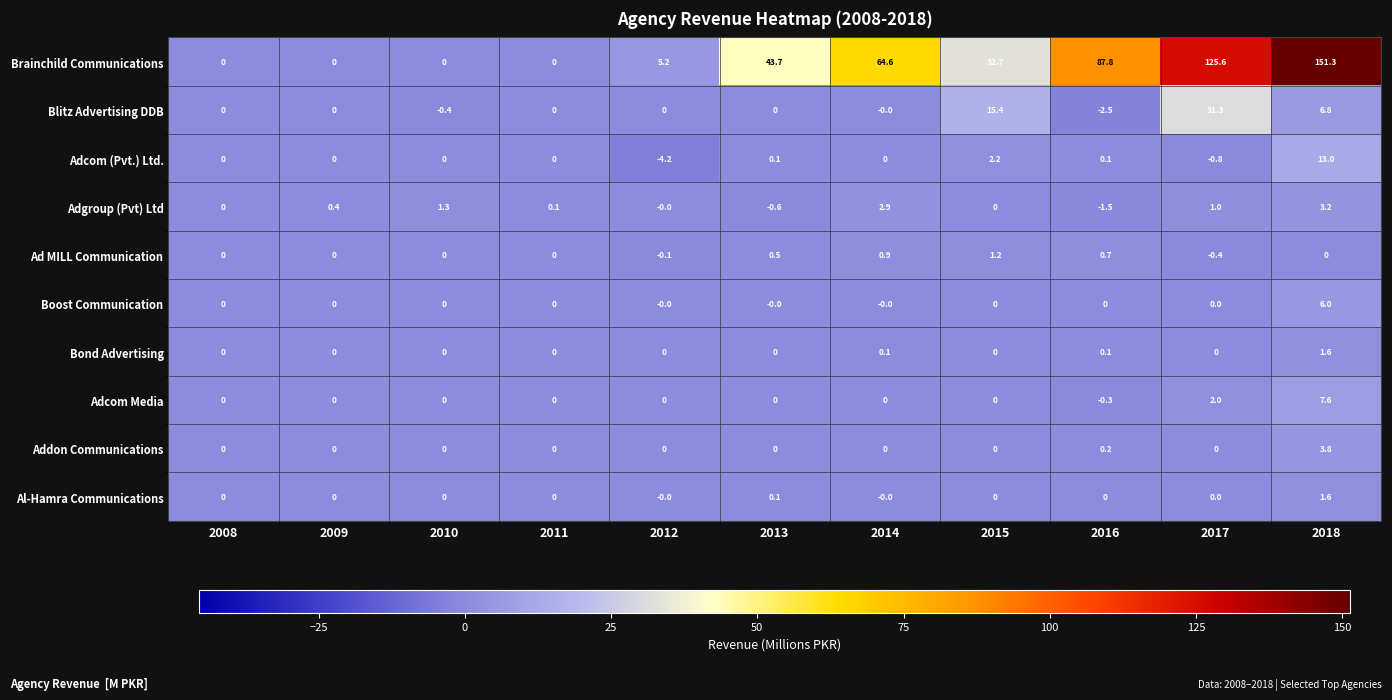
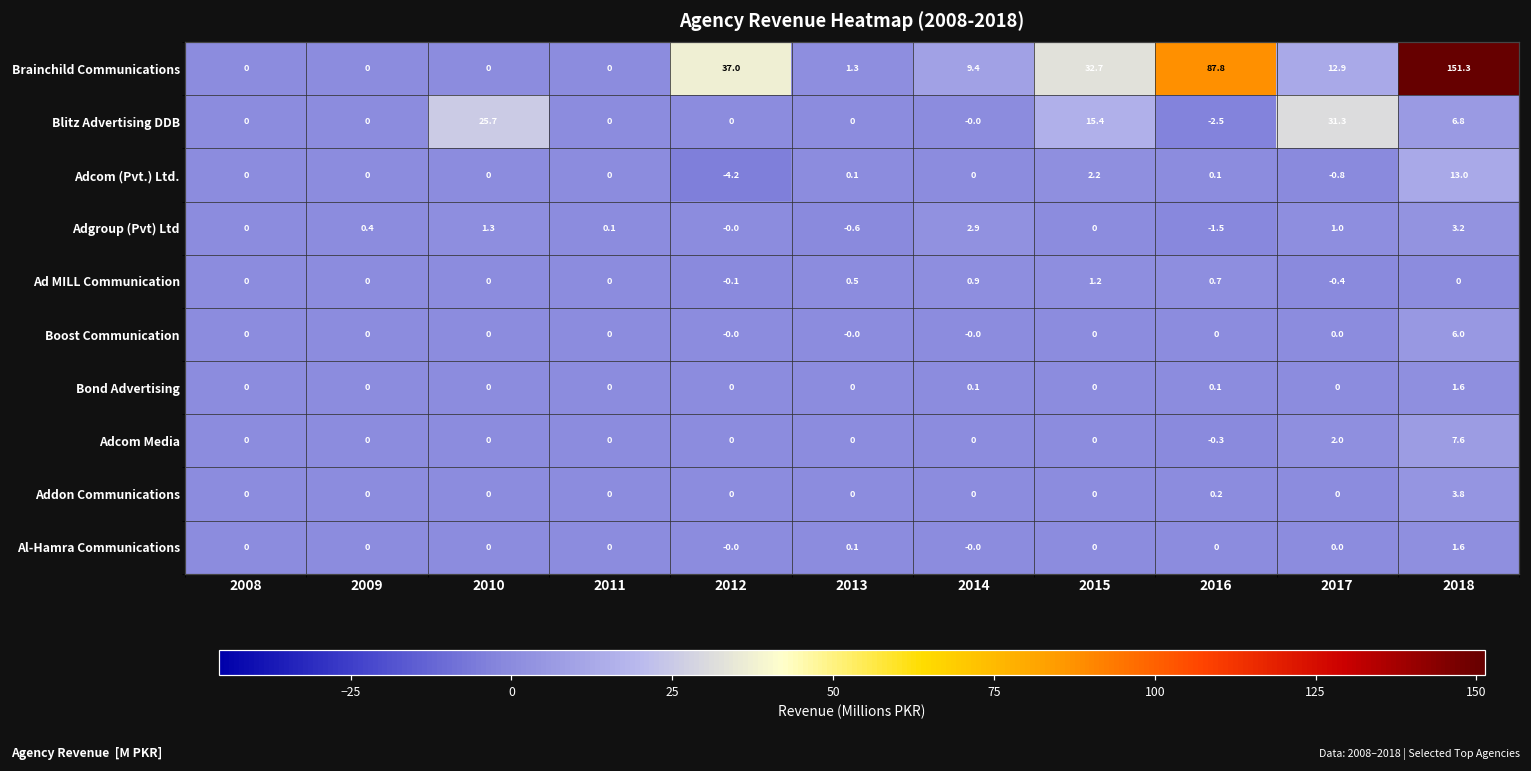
Brainchild Communications, 2012: 5.2 -> 37.0
Brainchild Communications, 2013: 43.7 -> 1.3
Brainchild Communications, 2014: 64.6 -> 9.4
Brainchild Communications, 2017: 125.6 -> 12.9
Blitz Advertising DDB, 2010: -0.4 -> 25.7
